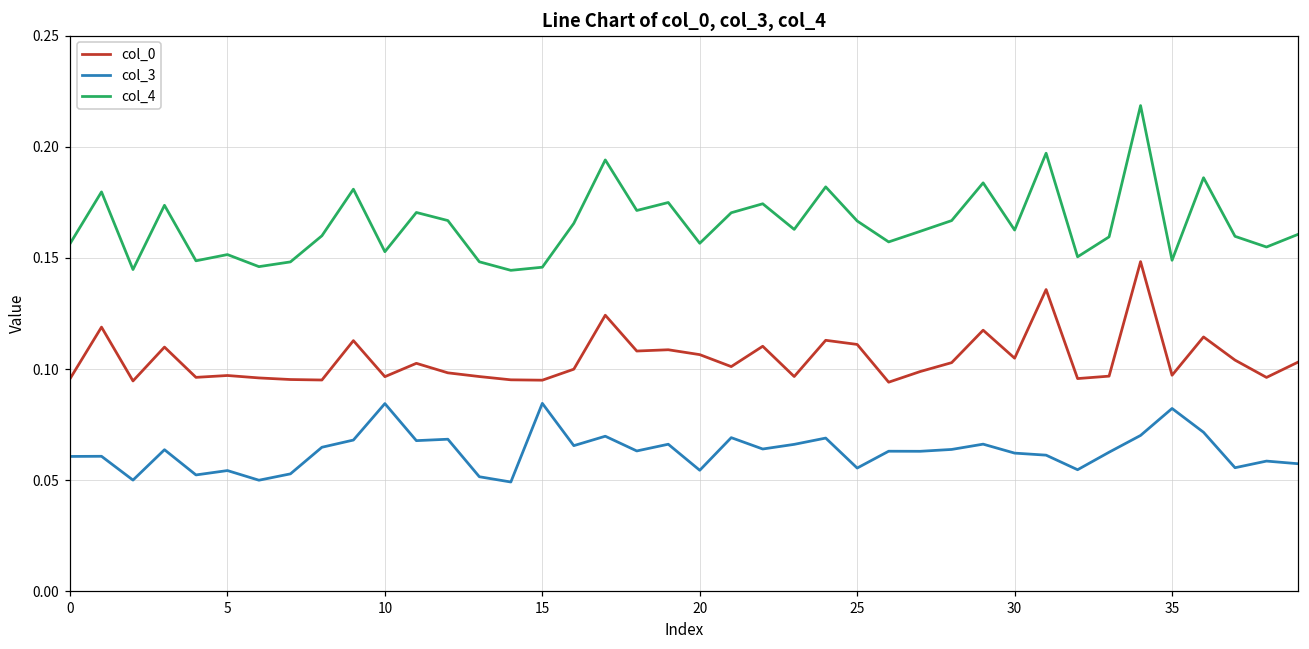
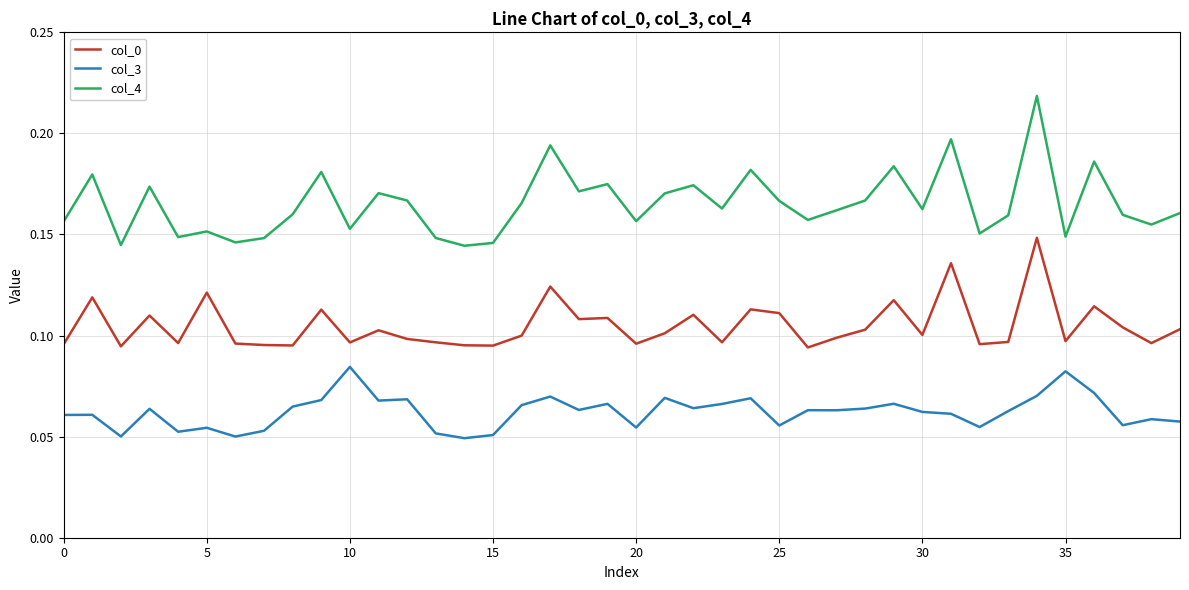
col_0, 5: 0.097 -> 0.121
col_3, 15: 0.085 -> 0.051
col_0, 20: 0.107 -> 0.096
col_0, 30: 0.105 -> 0.100
